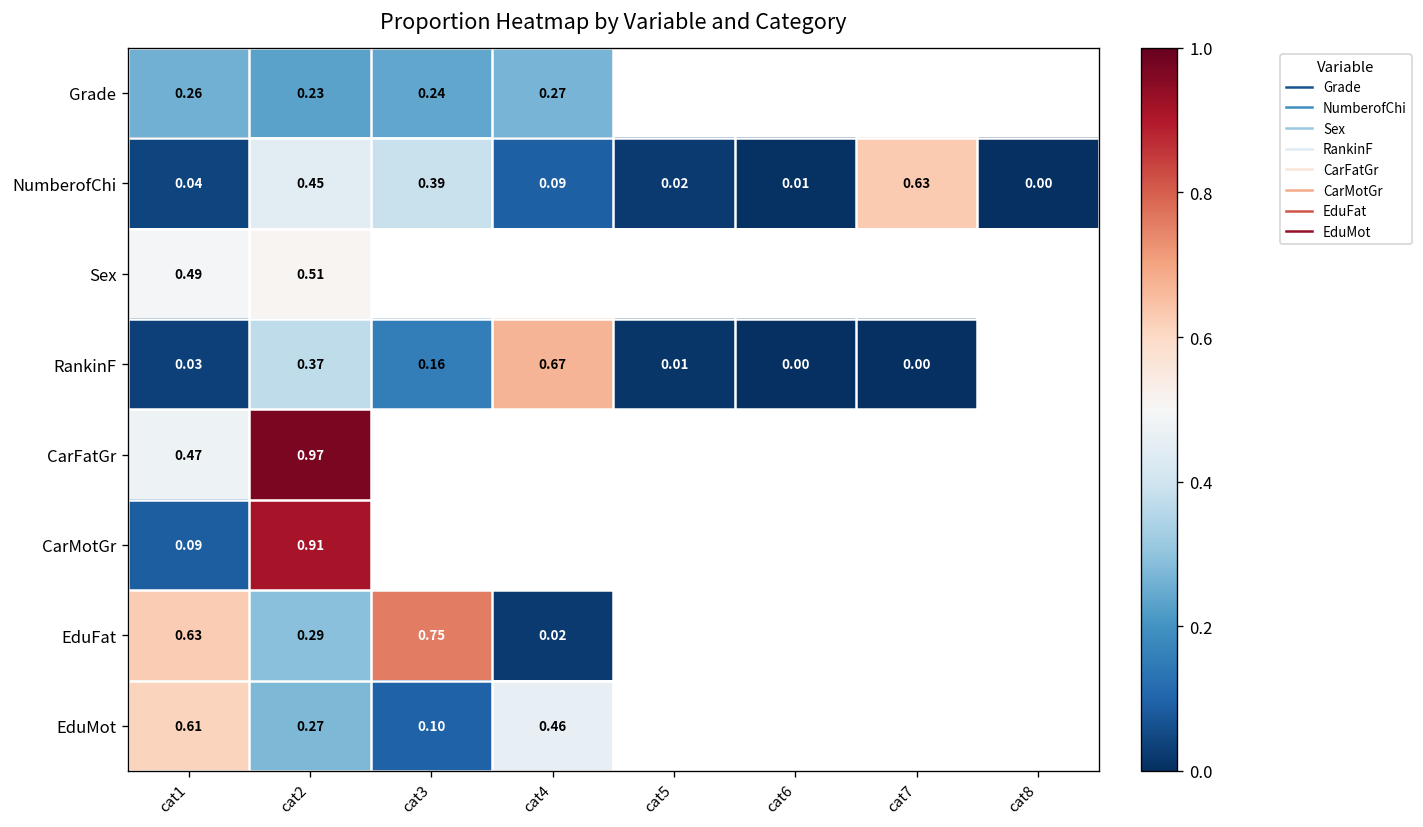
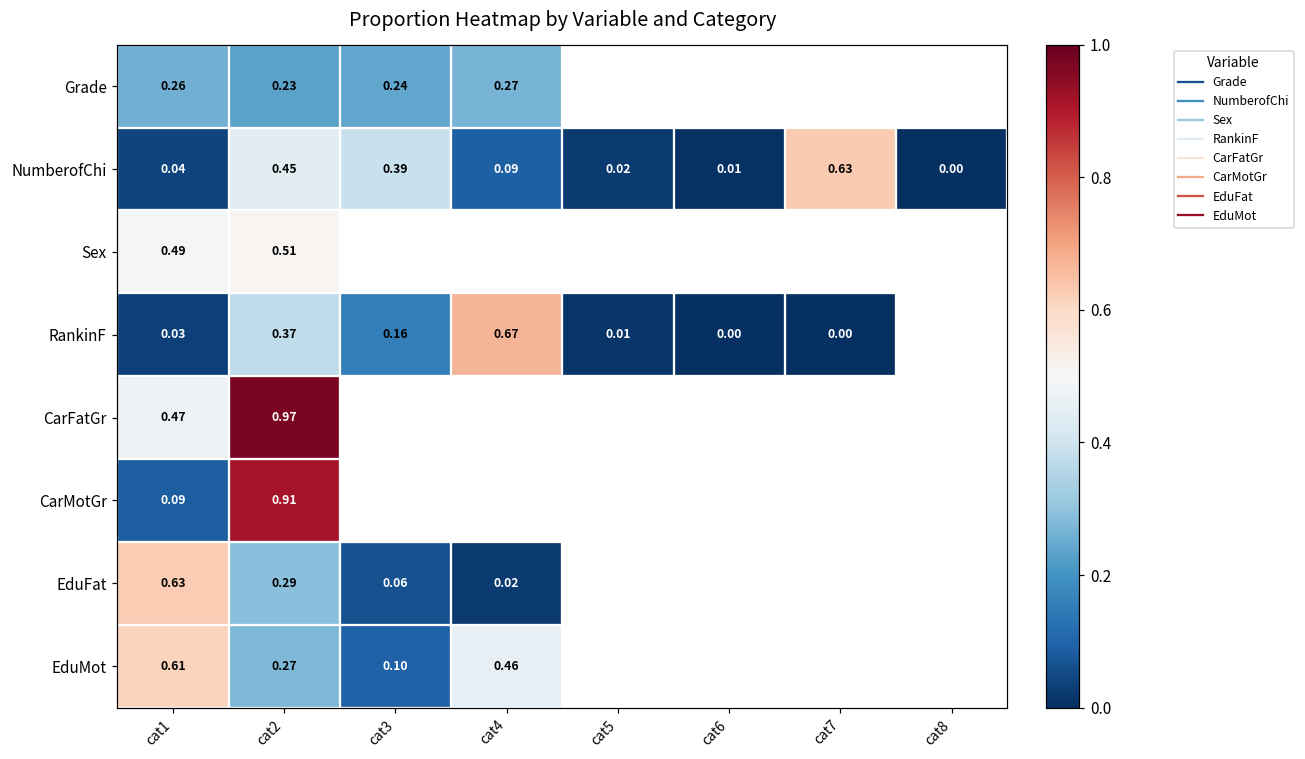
EduFat, cat3: 0.75 -> 0.06
